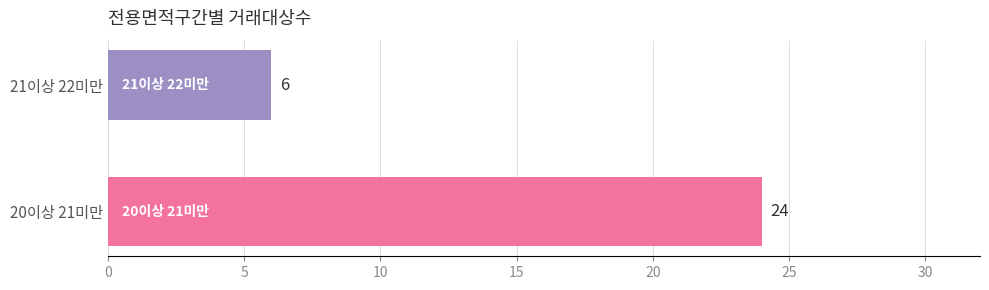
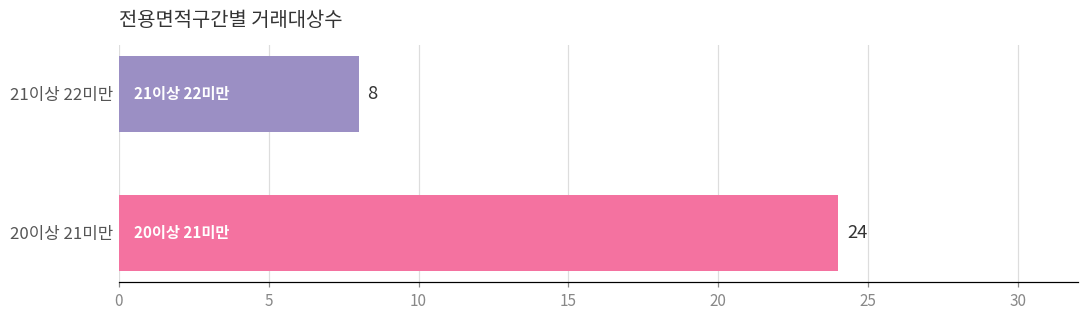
21이상 22미만: 6 -> 8
